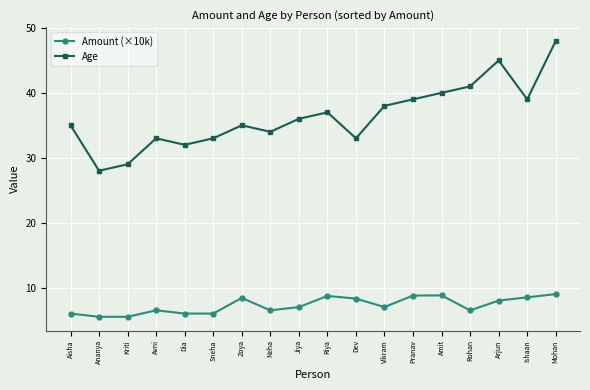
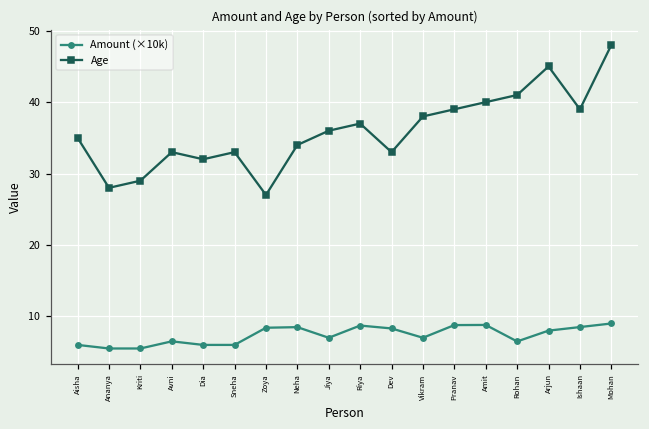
Age, Zoya: 35 -> 27
Amount (×10k), Neha: 7 -> 8
